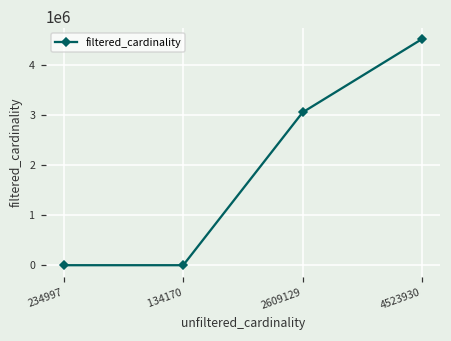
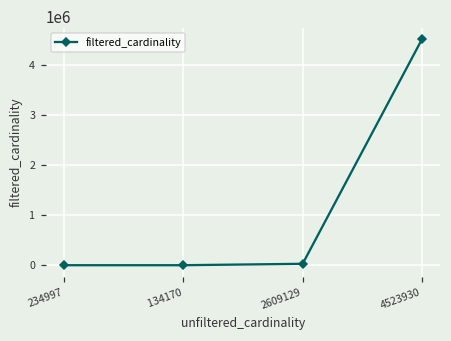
2609129: 3100000 -> 0
